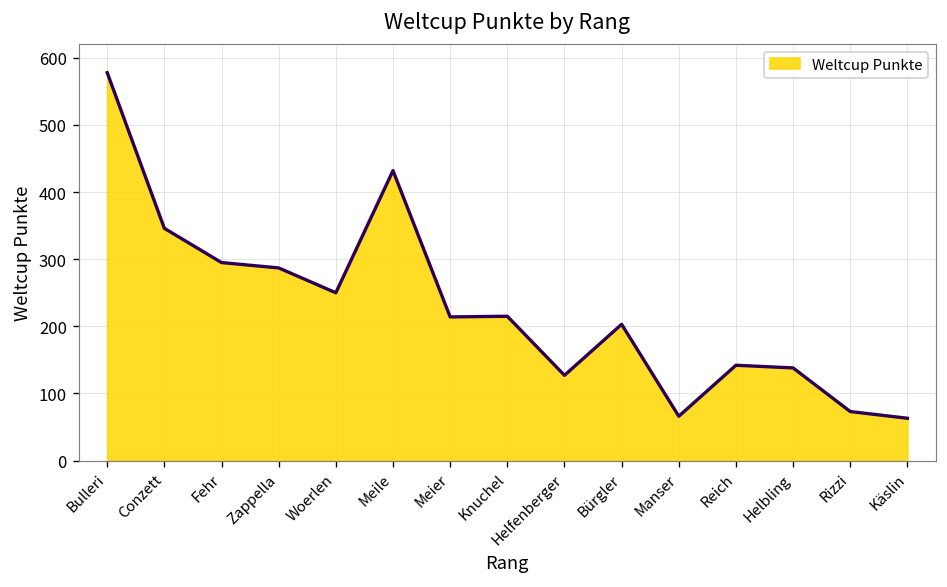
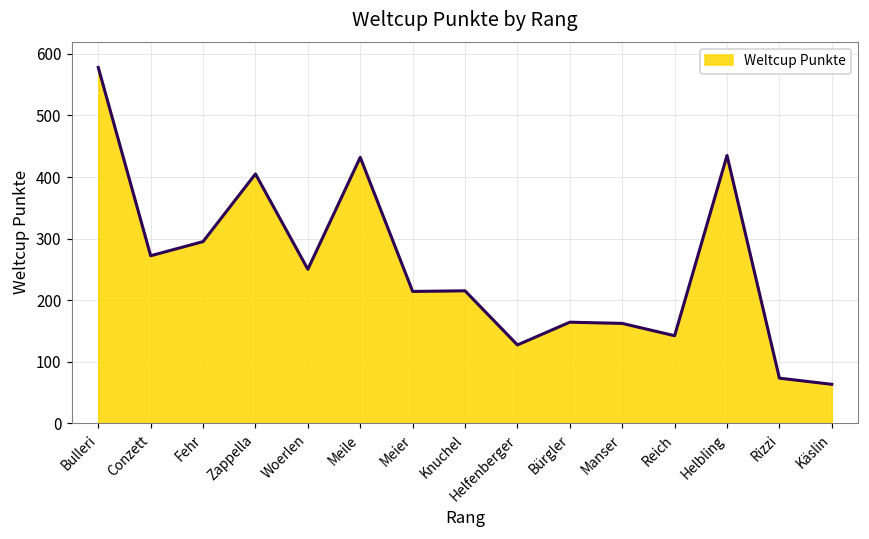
Conzett: 350 -> 270
Zappella: 290 -> 410
Bürgler: 200 -> 160
Manser: 70 -> 160
Helbling: 140 -> 440
